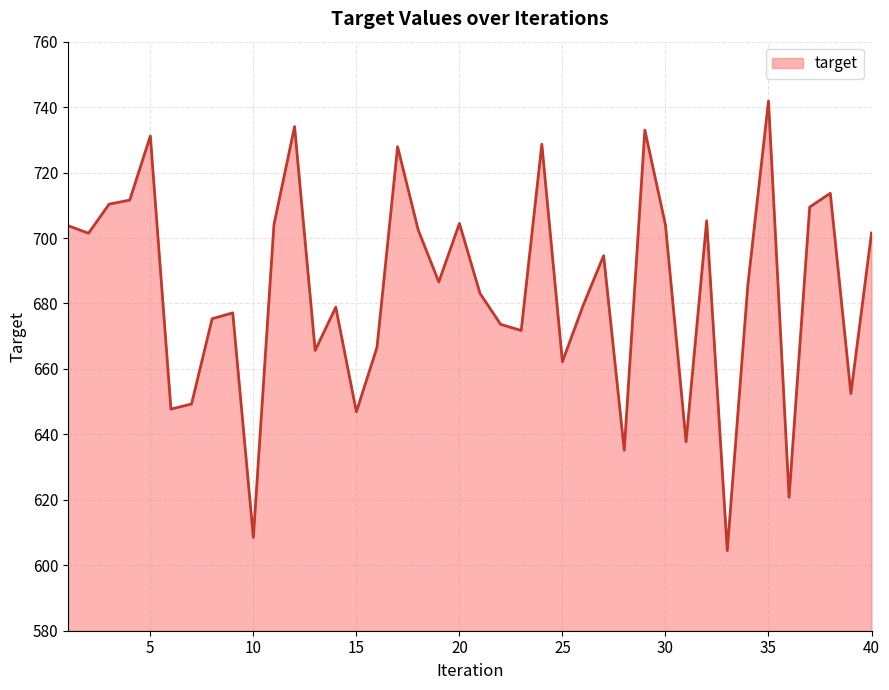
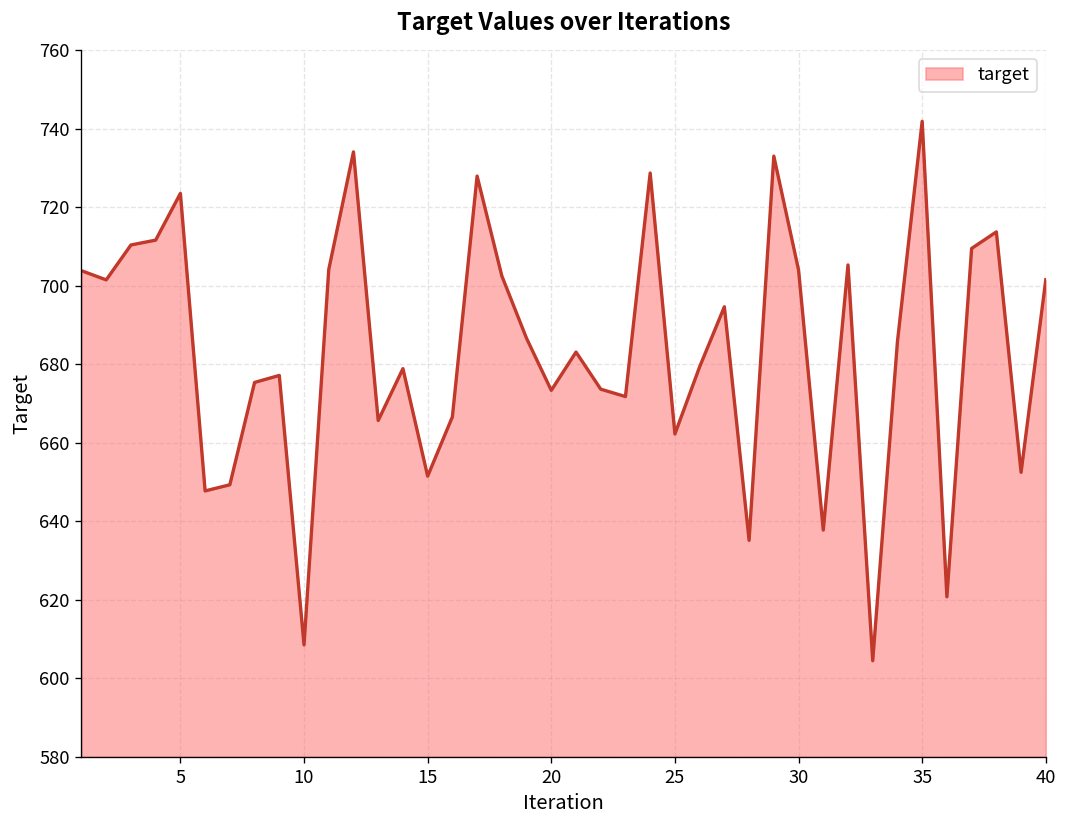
5: 731 -> 723
15: 647 -> 651
20: 704 -> 673
